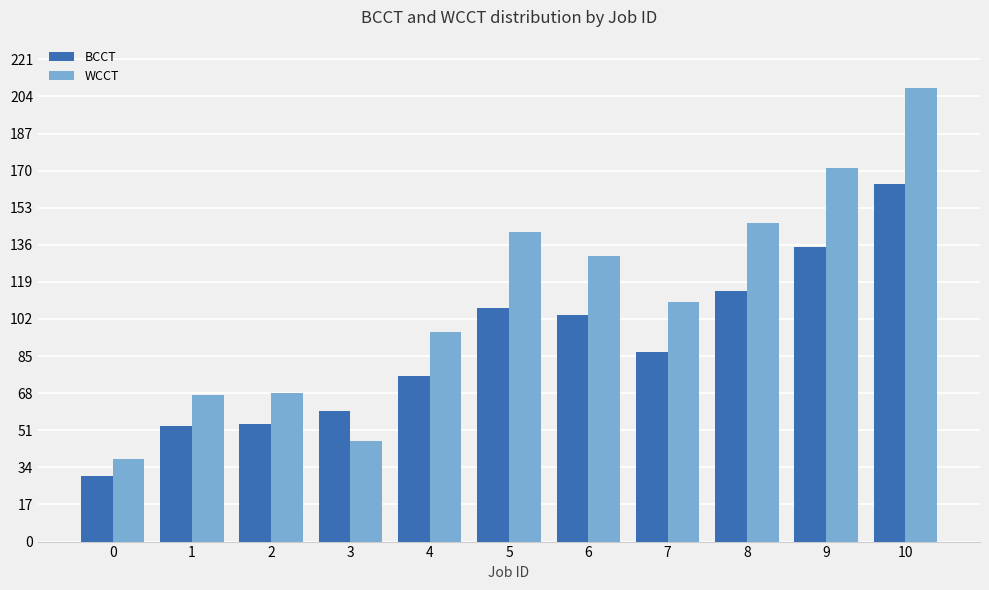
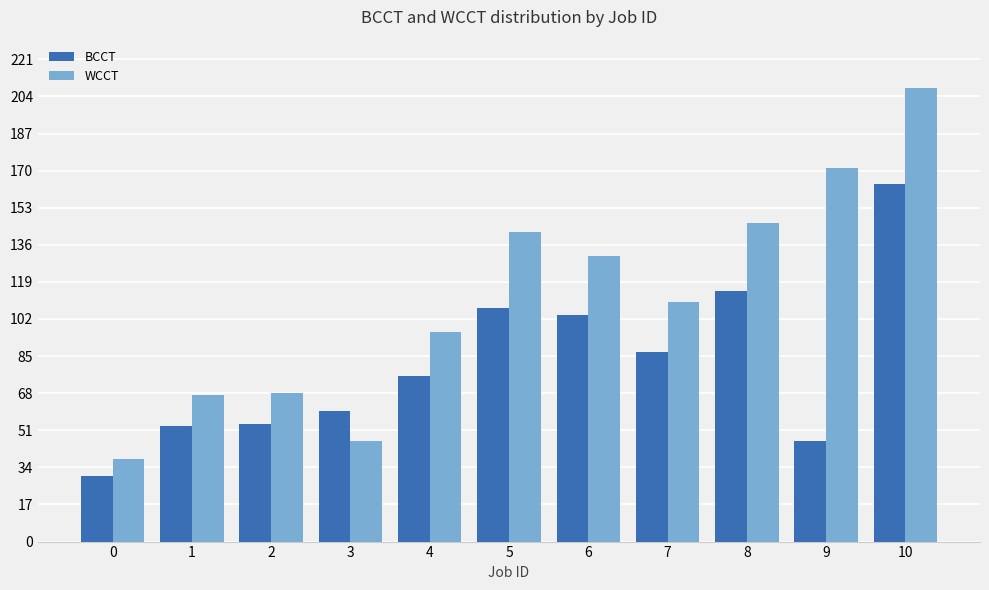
BCCT, 9: 135 -> 46
